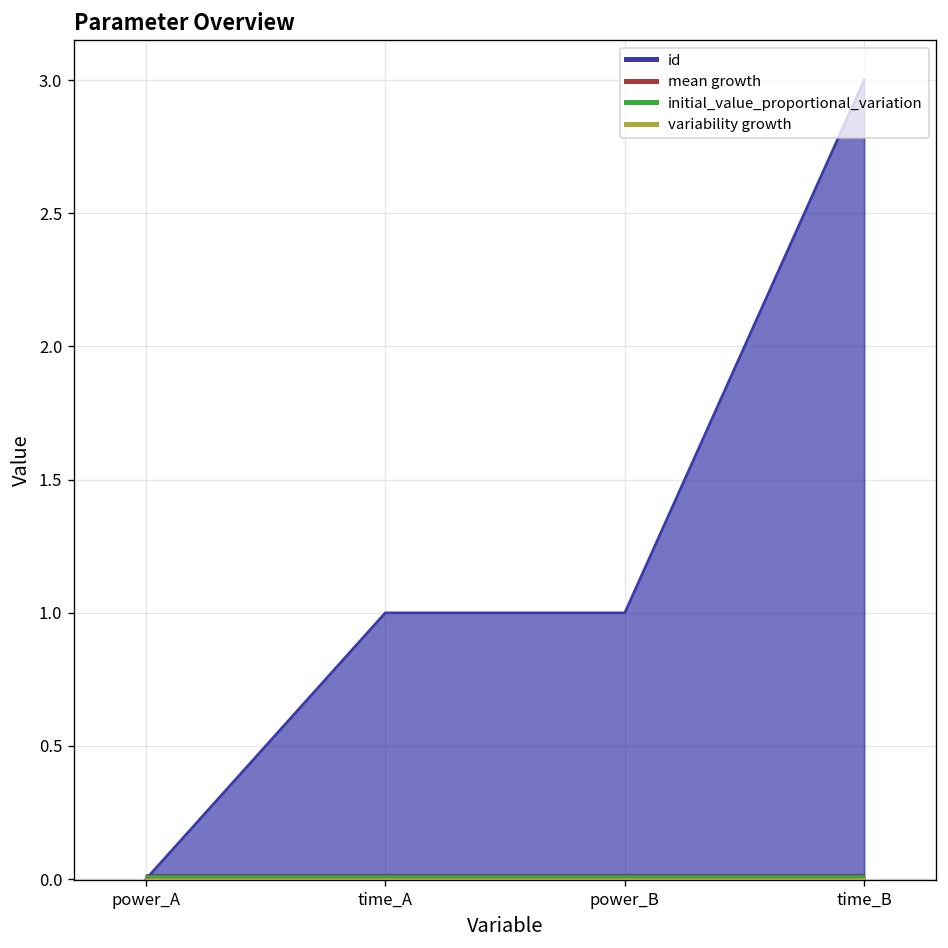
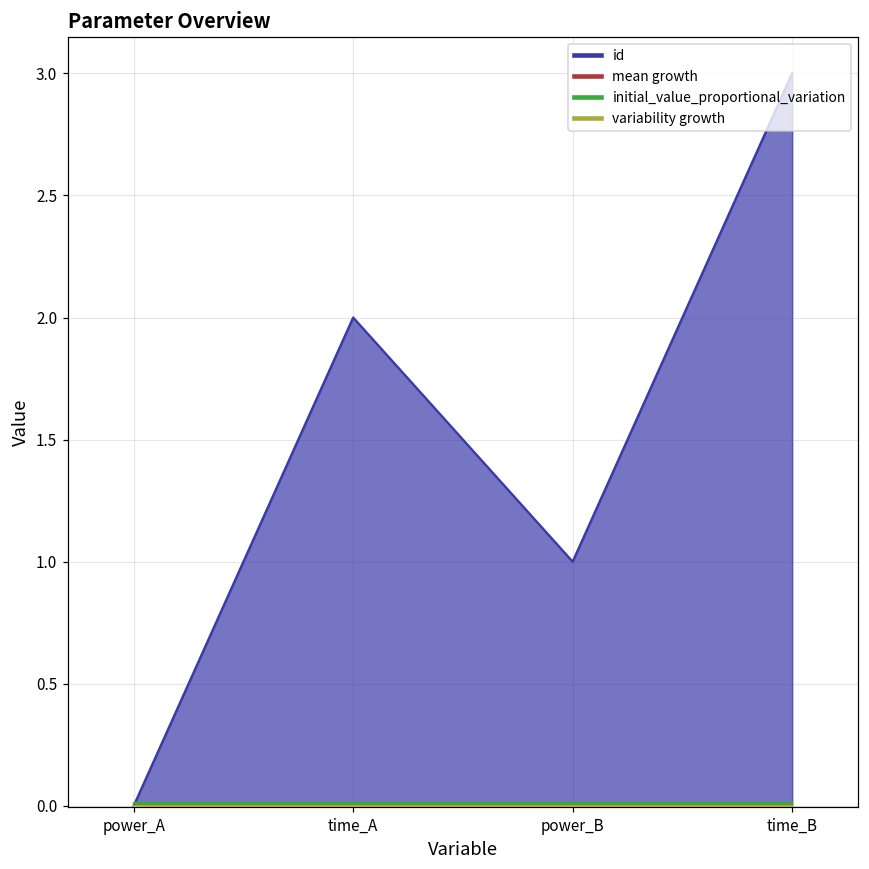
id, time_A: 1 -> 2
